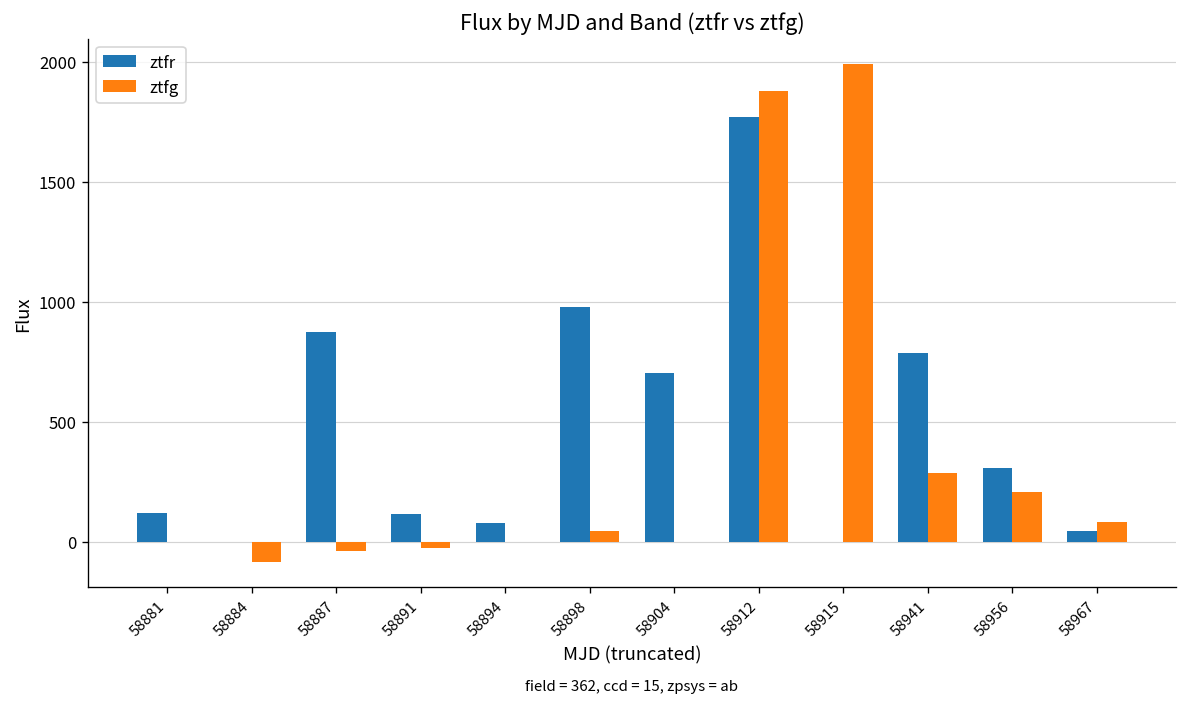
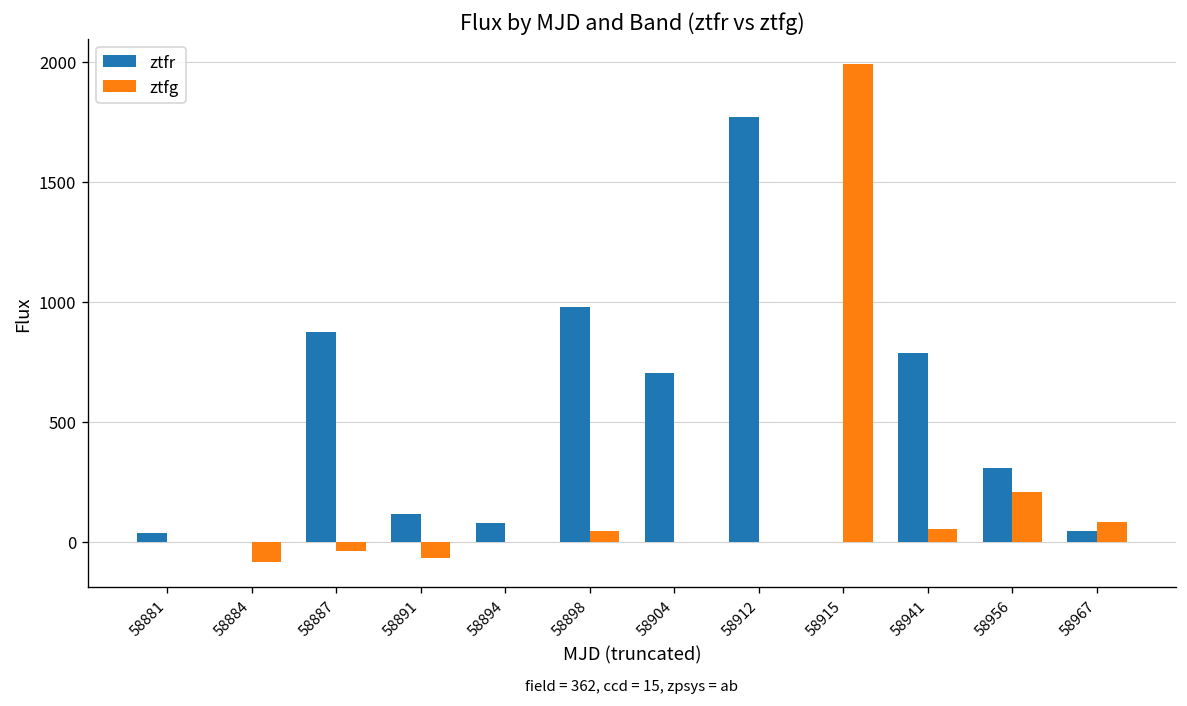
ztfr, 58881: 120 -> 40
ztfg, 58891: -20 -> -70
ztfg, 58912: 1880 -> 0
ztfg, 58941: 290 -> 50
